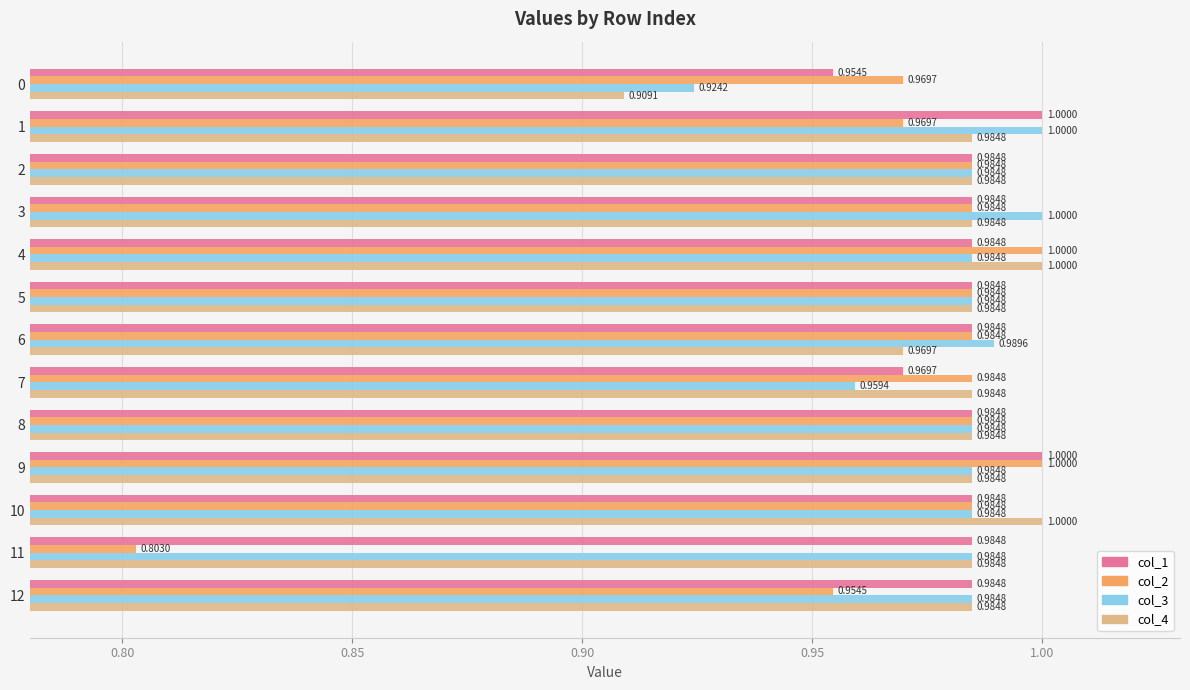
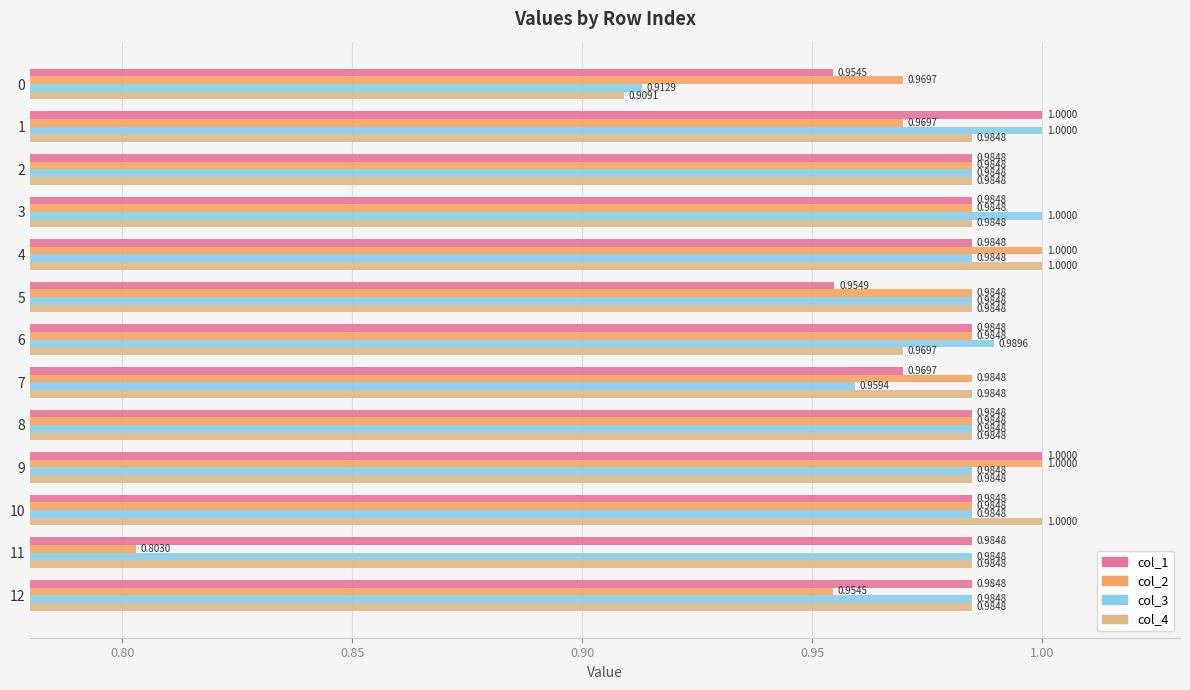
col_3, 0: 0.9242 -> 0.9129
col_1, 5: 0.9848 -> 0.9549
